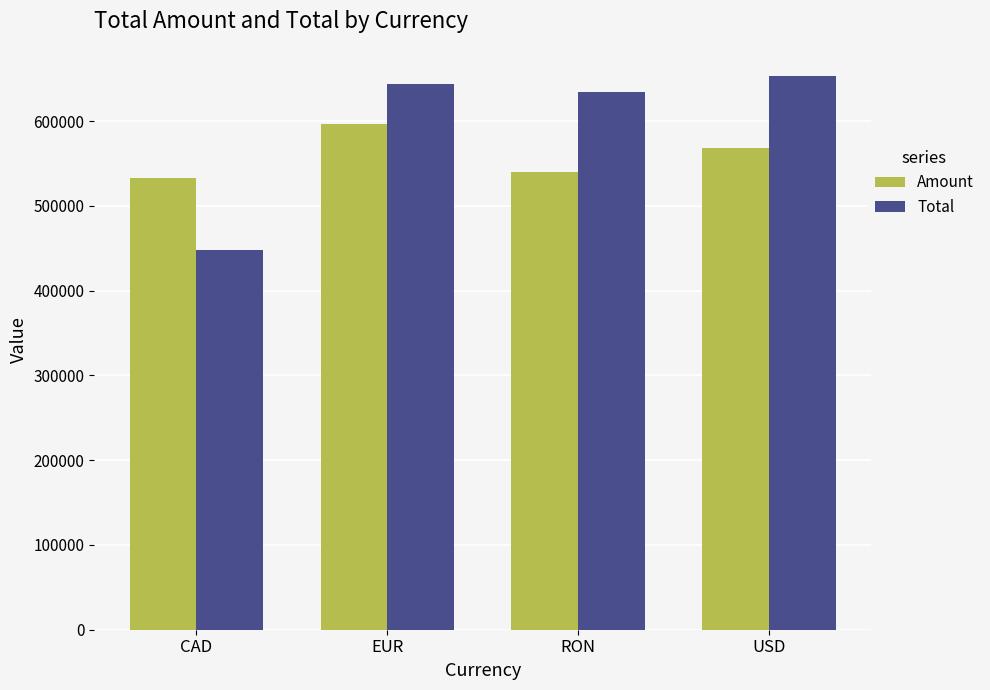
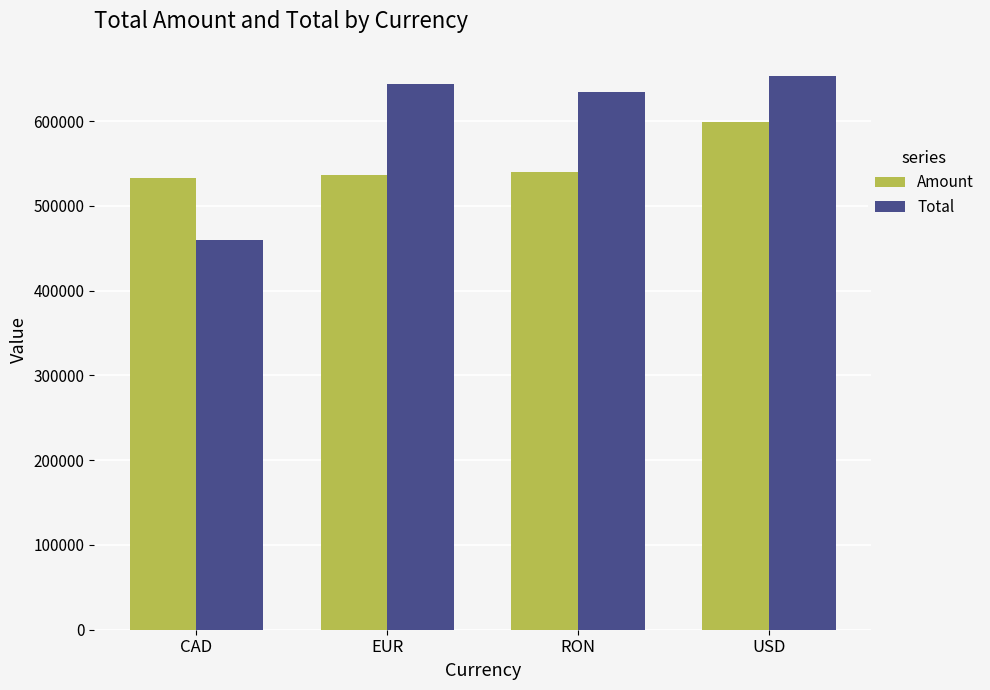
Total, CAD: 450000 -> 460000
Amount, EUR: 600000 -> 540000
Amount, USD: 570000 -> 600000
